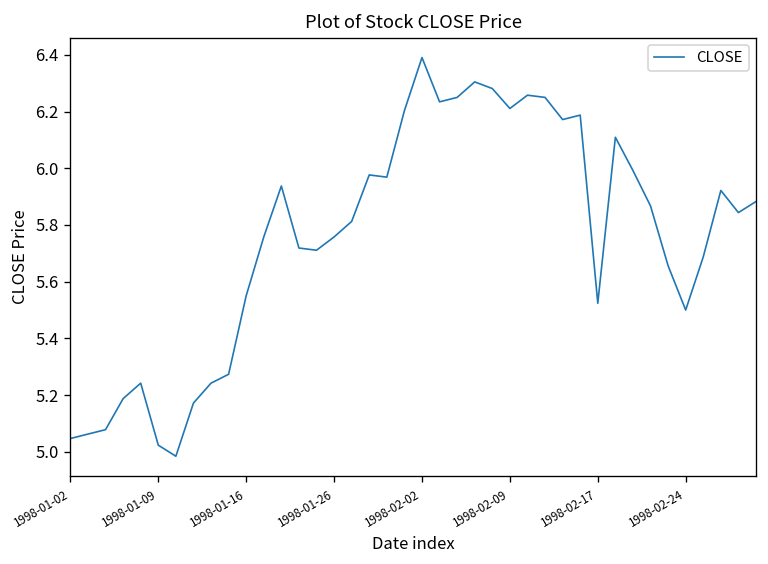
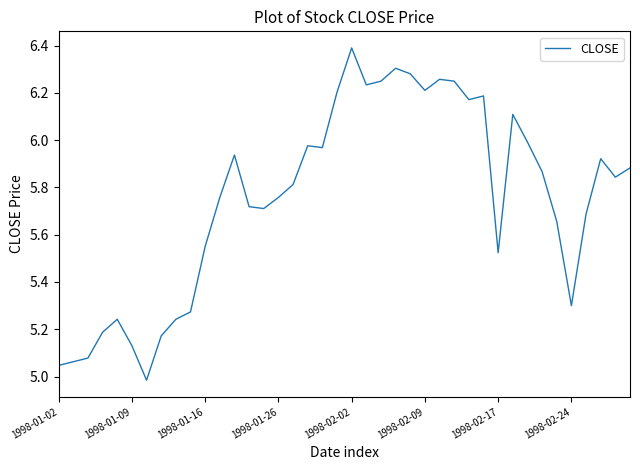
1998-01-09: 5.02 -> 5.13
1998-02-24: 5.5 -> 5.3
